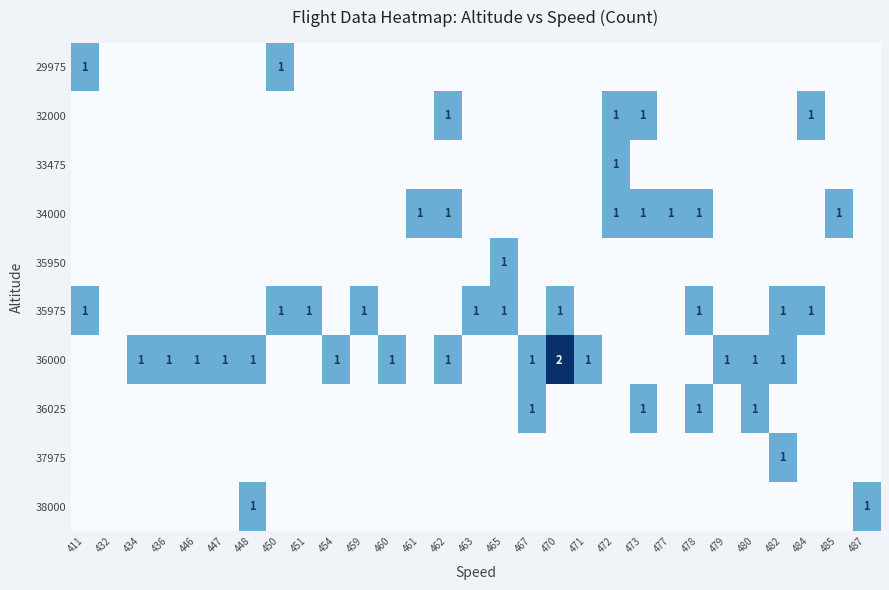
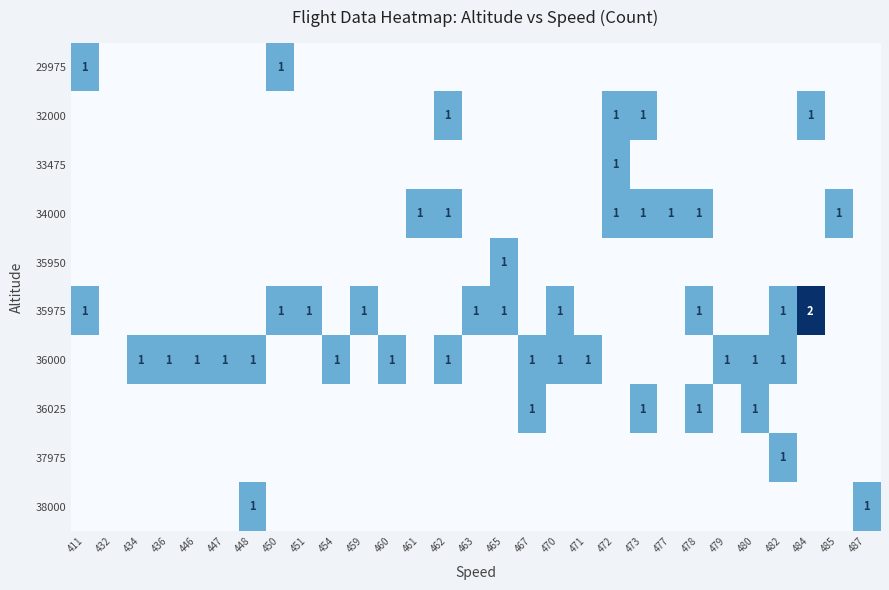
35975, 484: 1 -> 2
36000, 470: 2 -> 1
